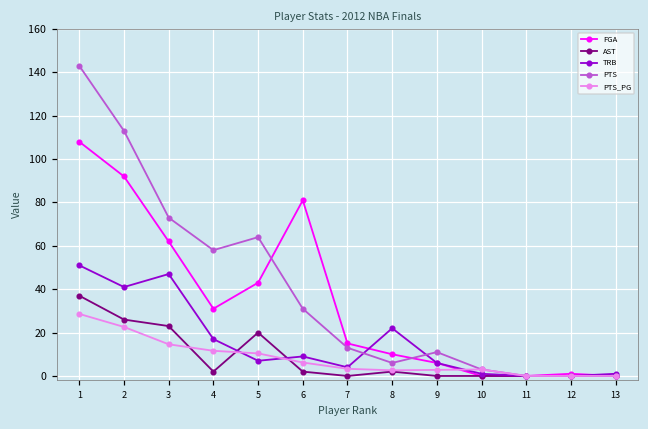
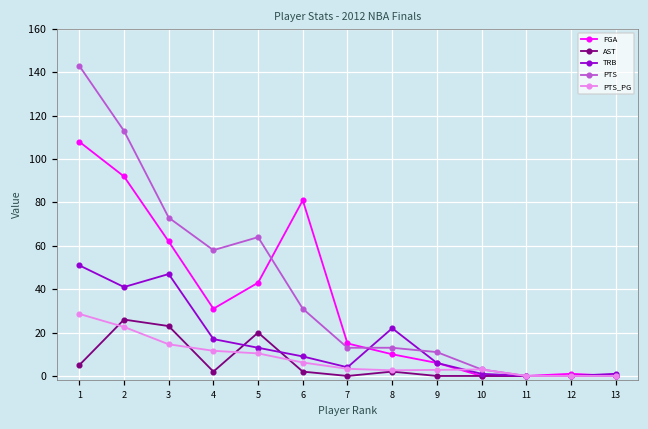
AST, 1: 37 -> 5
TRB, 5: 7 -> 13
PTS, 8: 6 -> 13
